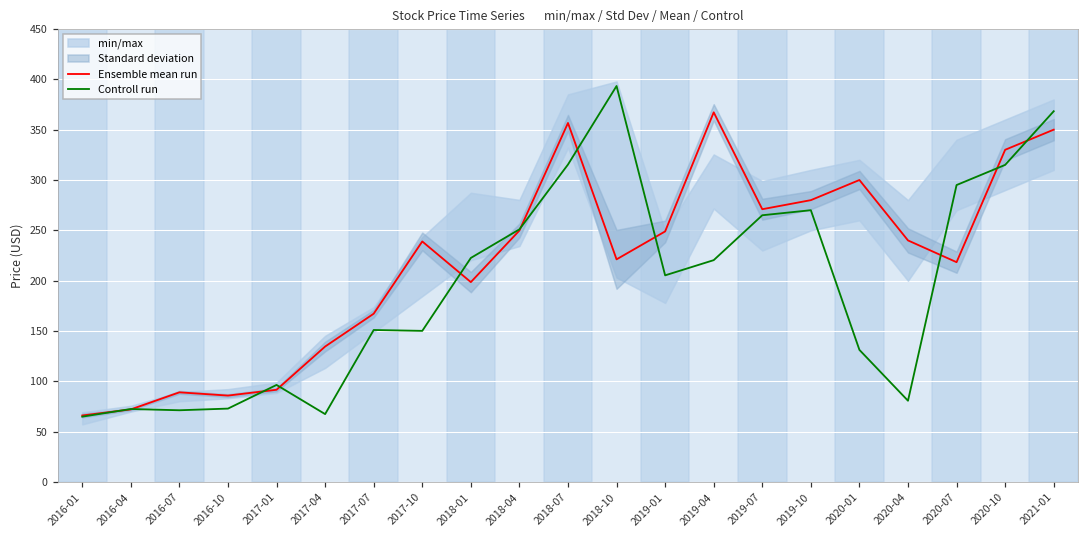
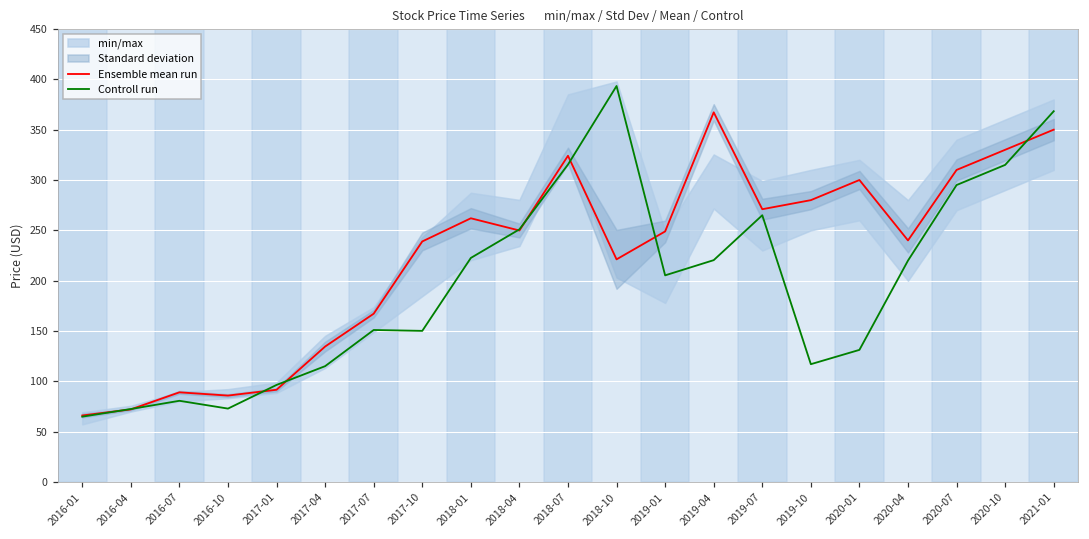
Controll run, 2016-07: 70 -> 80
Controll run, 2017-04: 70 -> 120
Ensemble mean run, 2018-01: 200 -> 260
Ensemble mean run, 2018-07: 360 -> 320
Controll run, 2019-10: 270 -> 120
Controll run, 2020-04: 80 -> 220
Ensemble mean run, 2020-07: 220 -> 310
